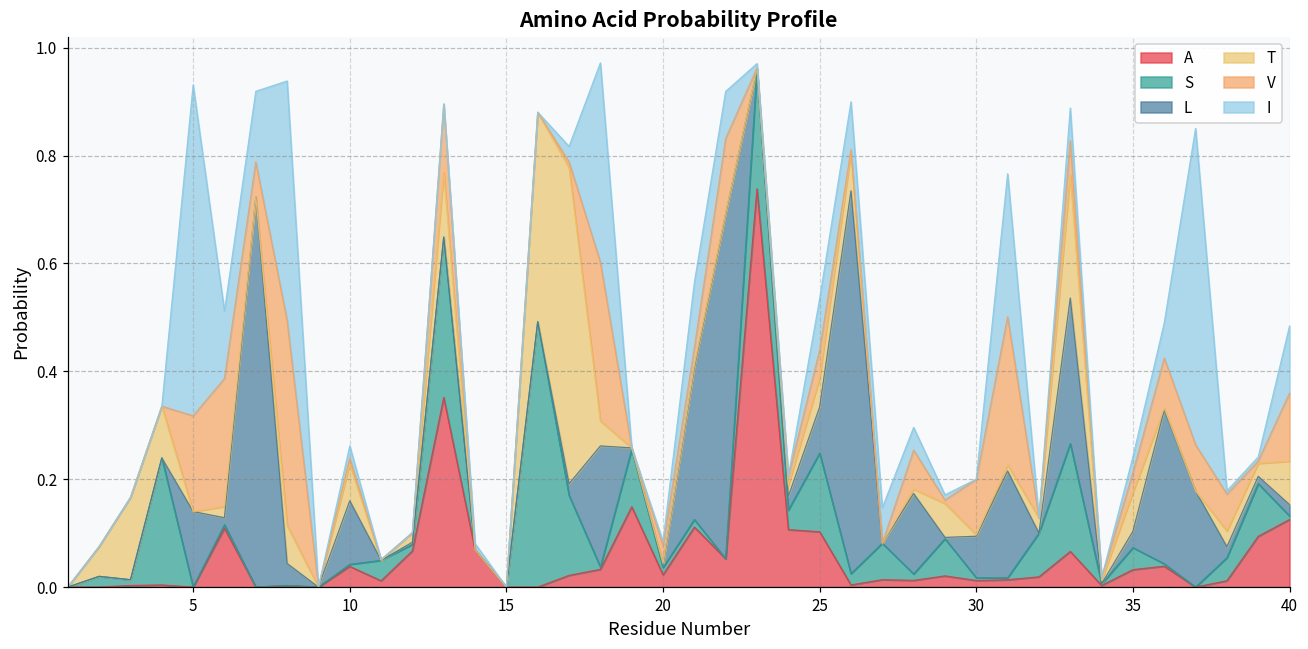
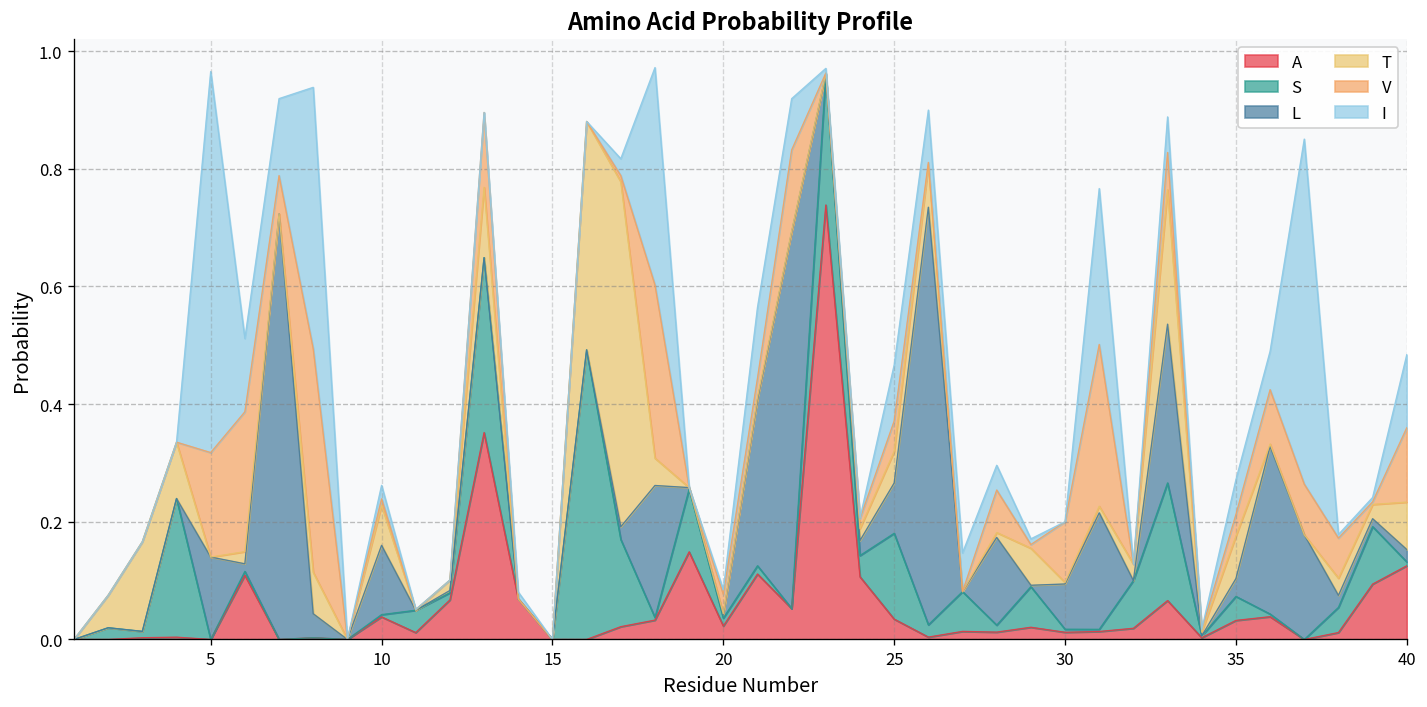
I, 5: 0.61 -> 0.65
A, 25: 0.10 -> 0.03
I, 35: 0.03 -> 0.06
